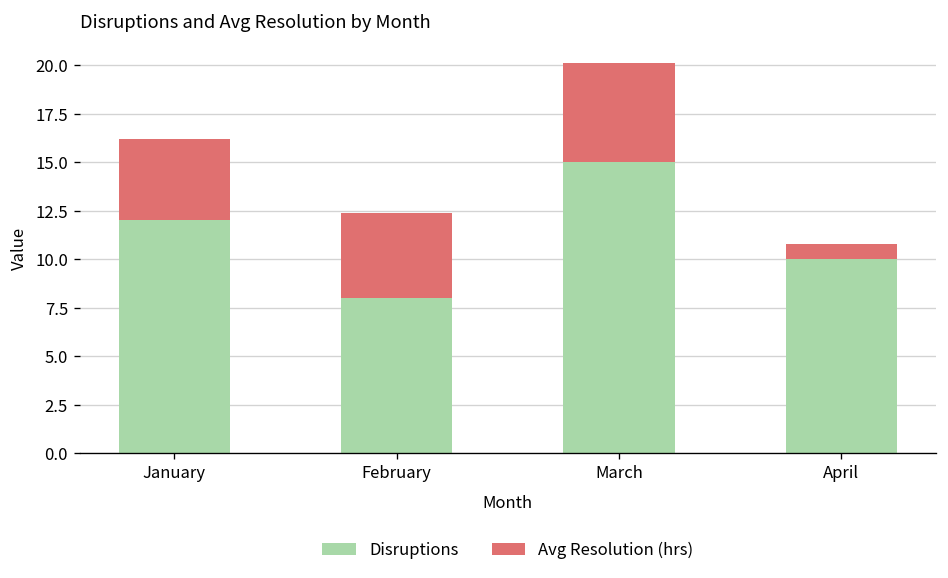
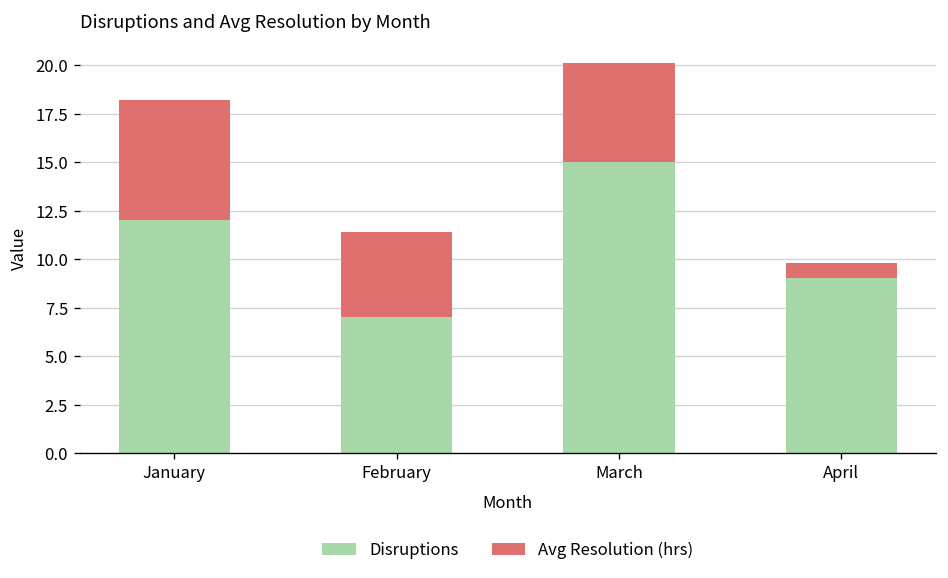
Avg Resolution (hrs), January: 4.2 -> 6.2
Disruptions, February: 8 -> 7
Disruptions, April: 10 -> 9
